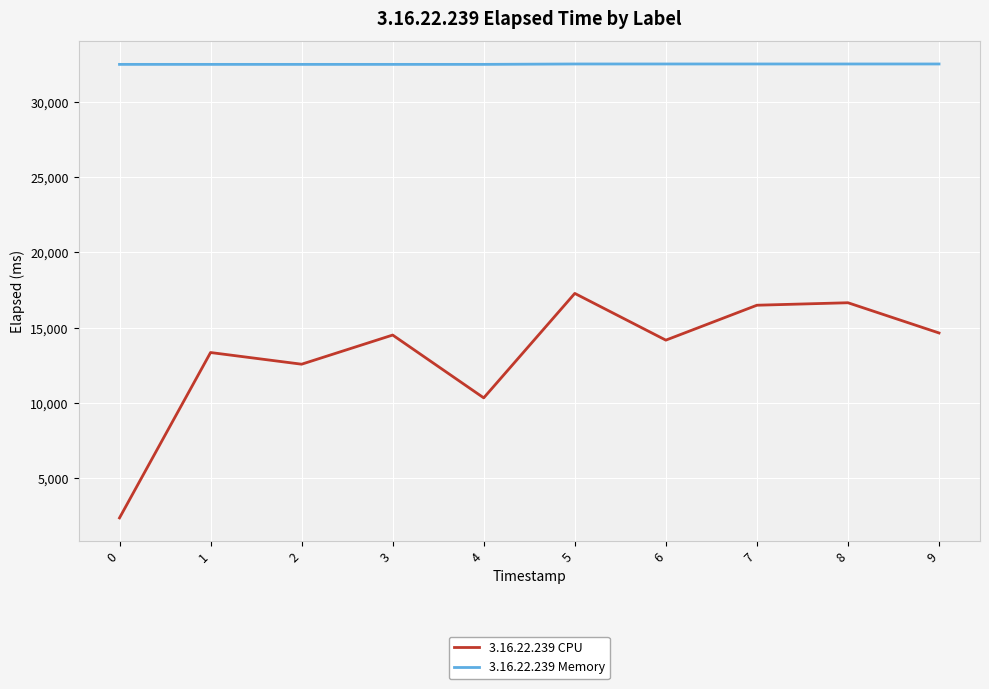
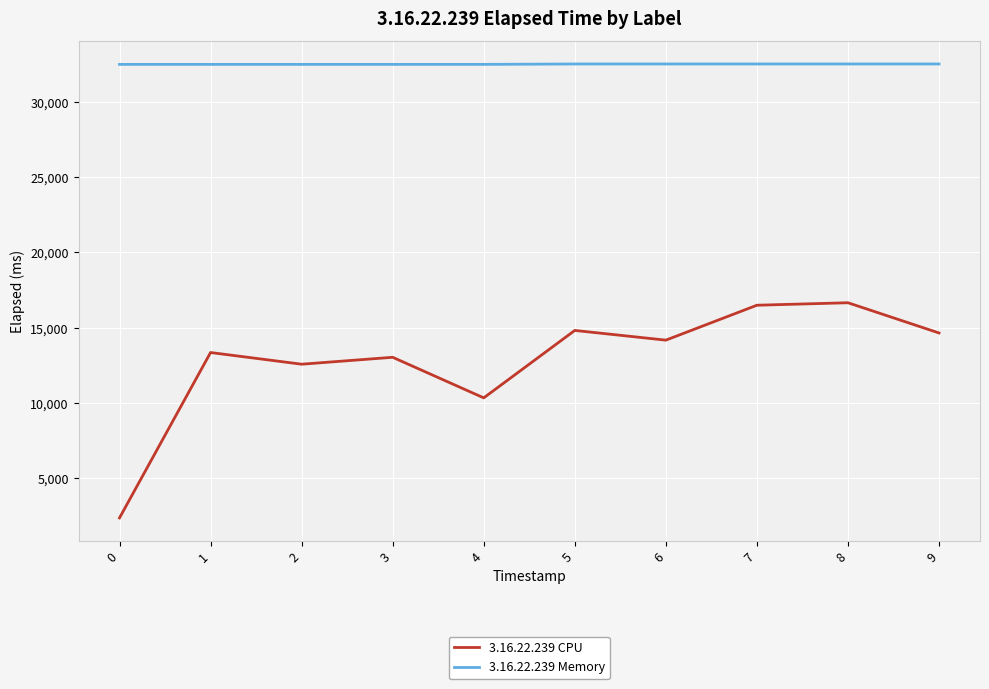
3.16.22.239 CPU, 3: 14,500 -> 13,000
3.16.22.239 CPU, 5: 17,300 -> 14,800
